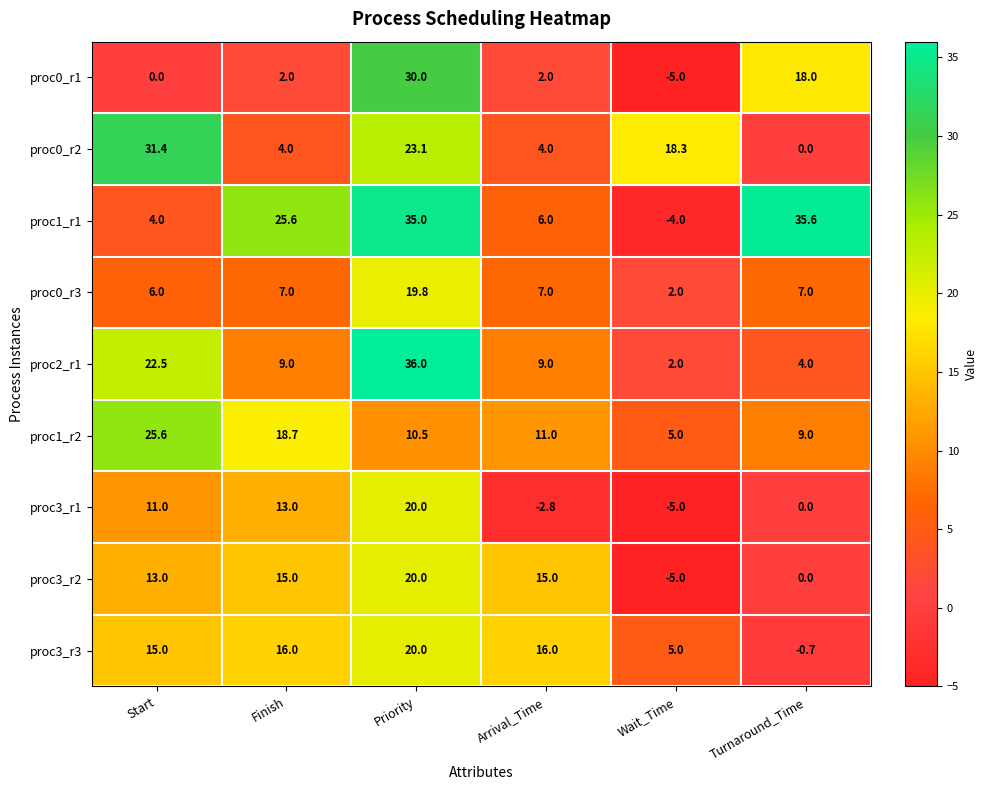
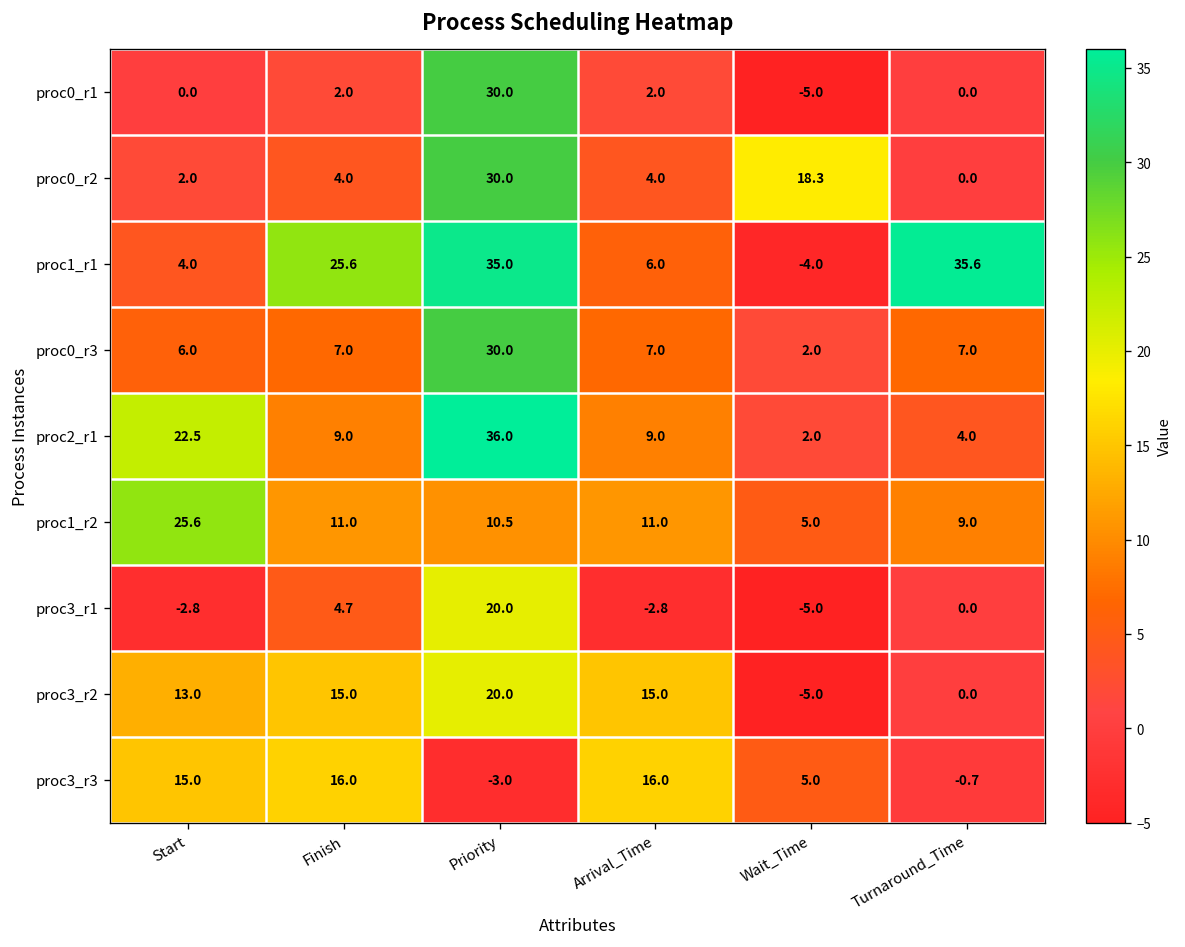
proc0_r1, Turnaround_Time: 18.0 -> 0.0
proc0_r2, Start: 31.4 -> 2.0
proc0_r2, Priority: 23.1 -> 30.0
proc0_r3, Priority: 19.8 -> 30.0
proc1_r2, Finish: 18.7 -> 11.0
proc3_r1, Start: 11.0 -> -2.8
proc3_r1, Finish: 13.0 -> 4.7
proc3_r3, Priority: 20.0 -> -3.0
